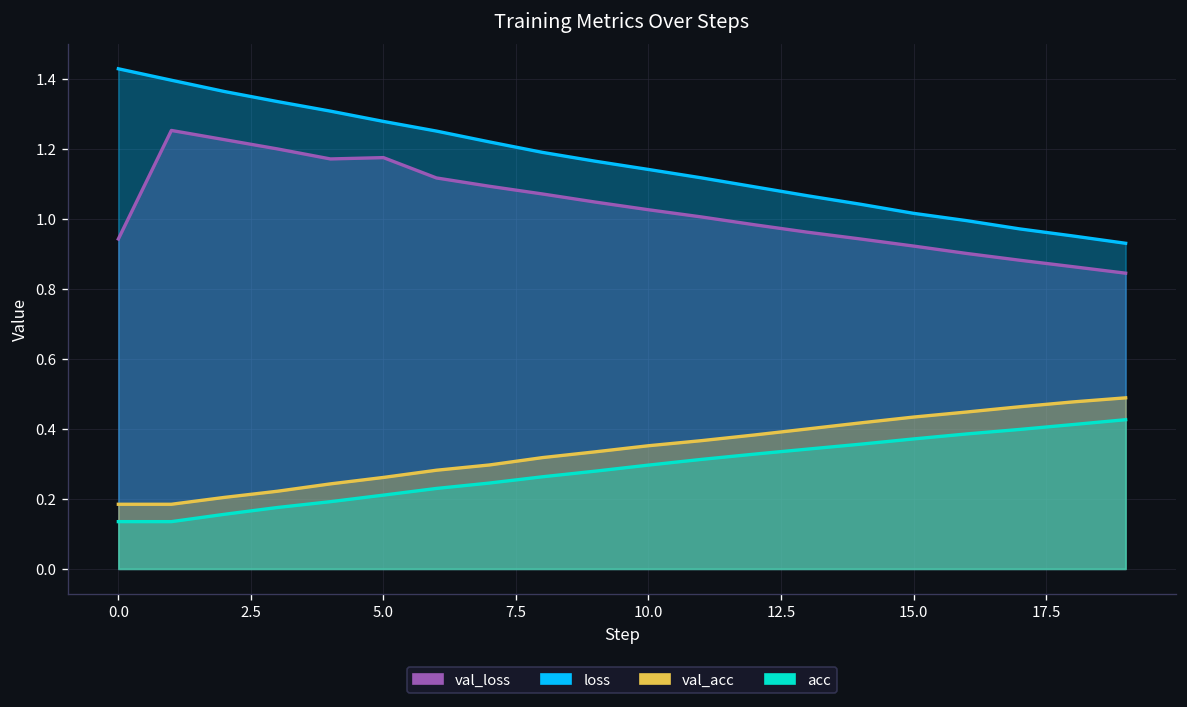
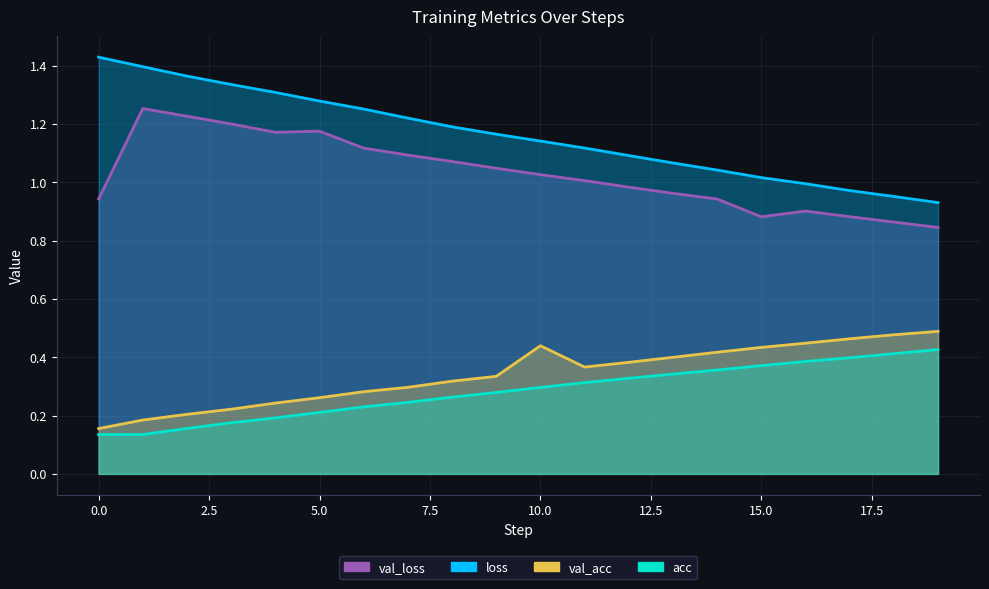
val_acc, 0.0: 0.18 -> 0.16
val_acc, 10.0: 0.35 -> 0.44
val_loss, 15.0: 0.92 -> 0.88
